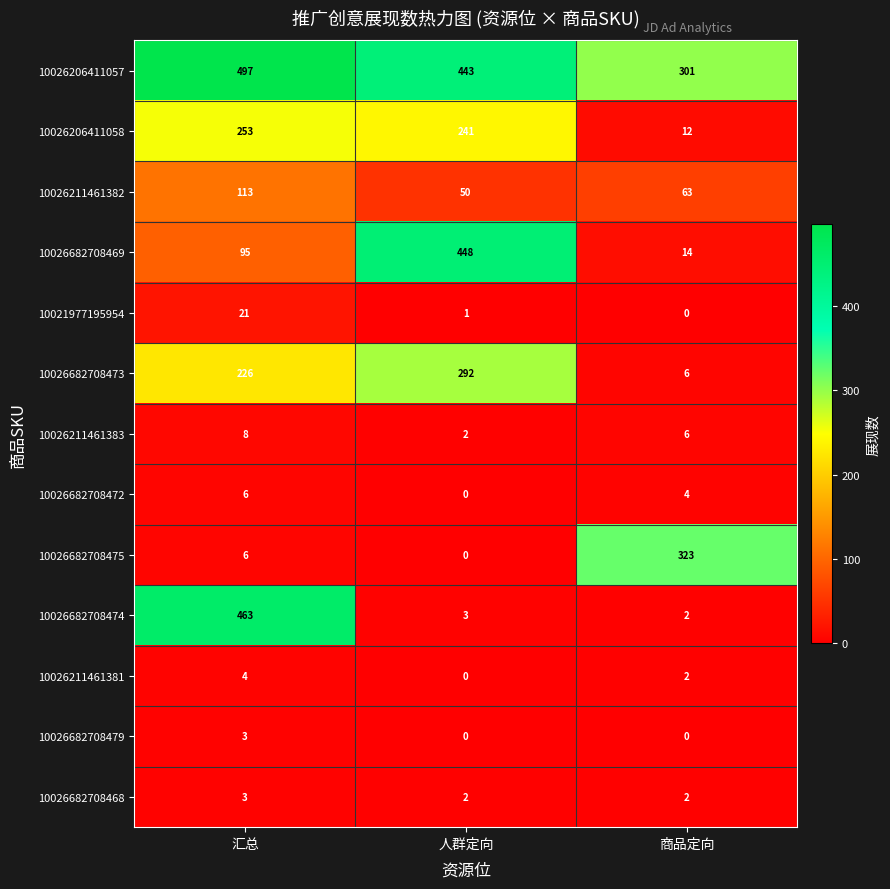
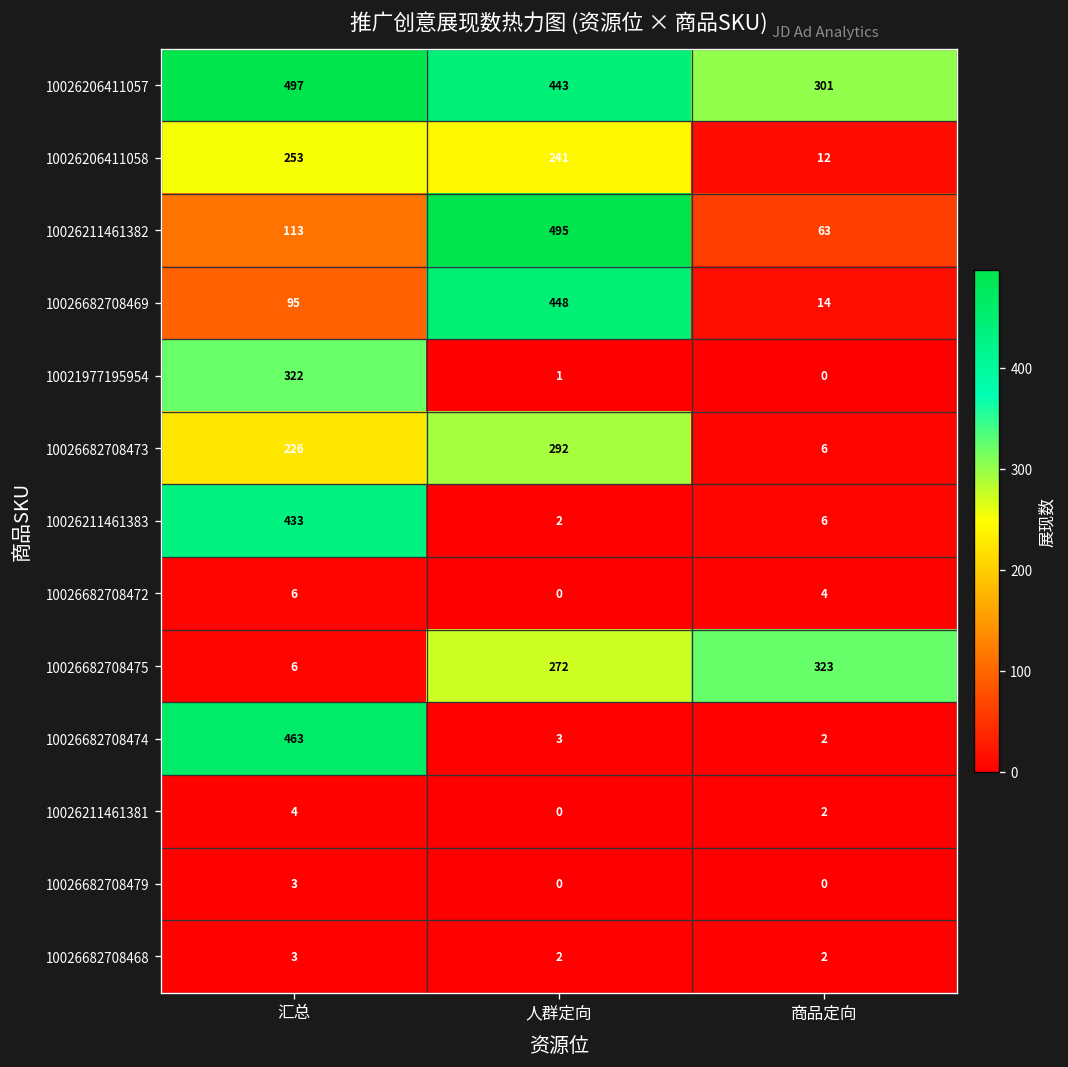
10026211461382, 人群定向: 50 -> 495
10021977195954, 汇总: 21 -> 322
10026211461383, 汇总: 8 -> 433
10026682708475, 人群定向: 0 -> 272
